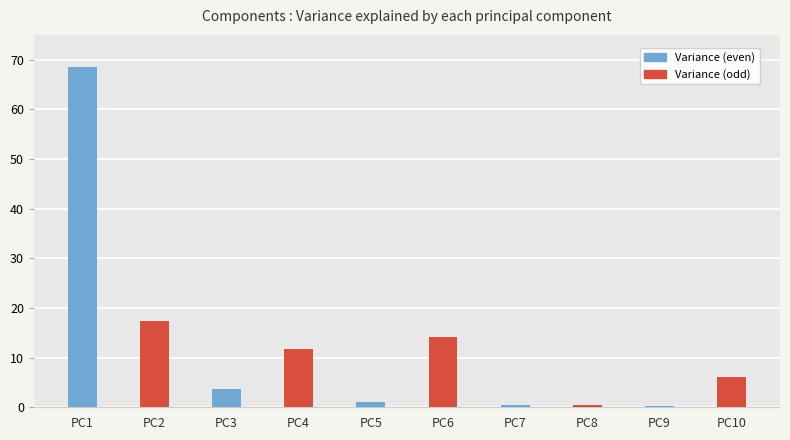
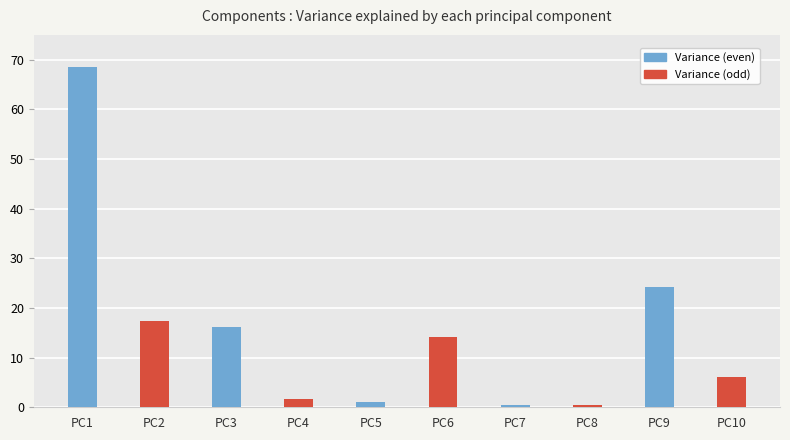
PC3: 4 -> 16
PC4: 12 -> 2
PC9: 0 -> 24
